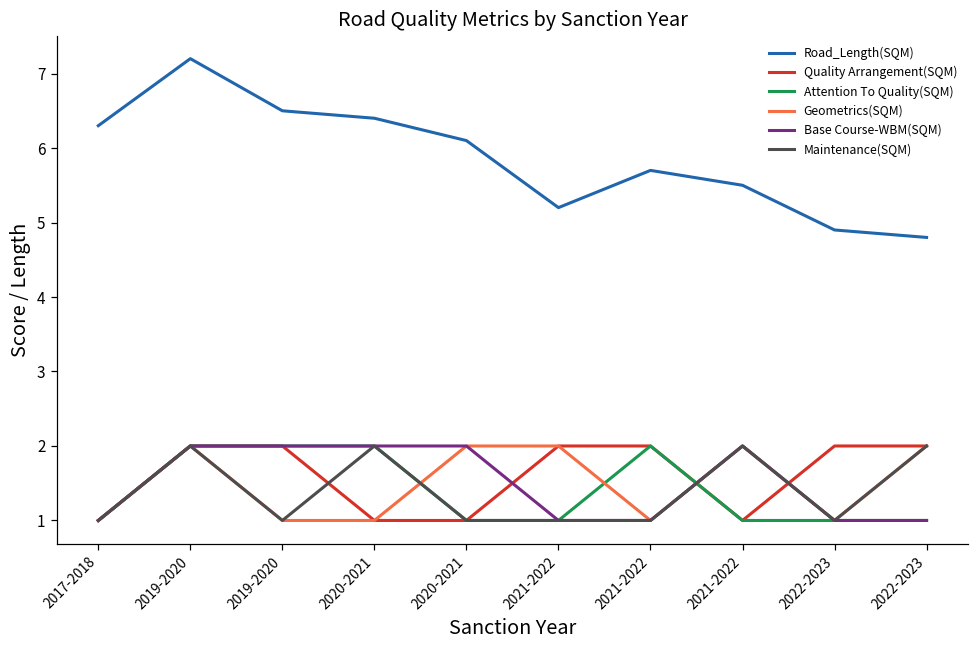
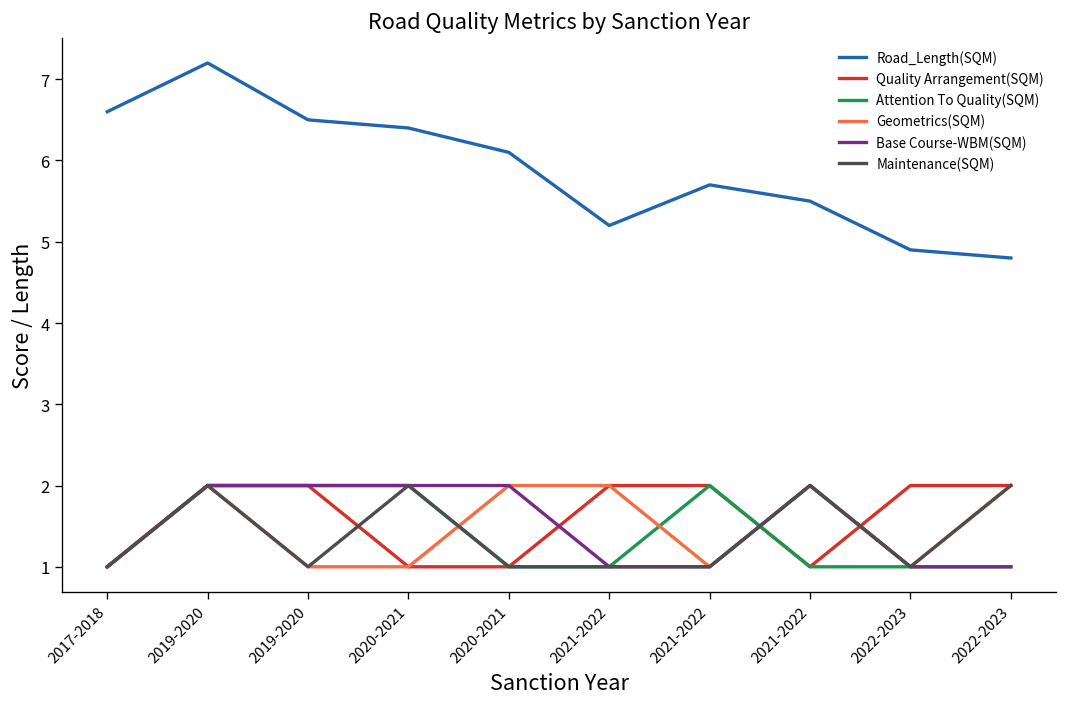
Road_Length(SQM), 2017-2018: 6.3 -> 6.6
